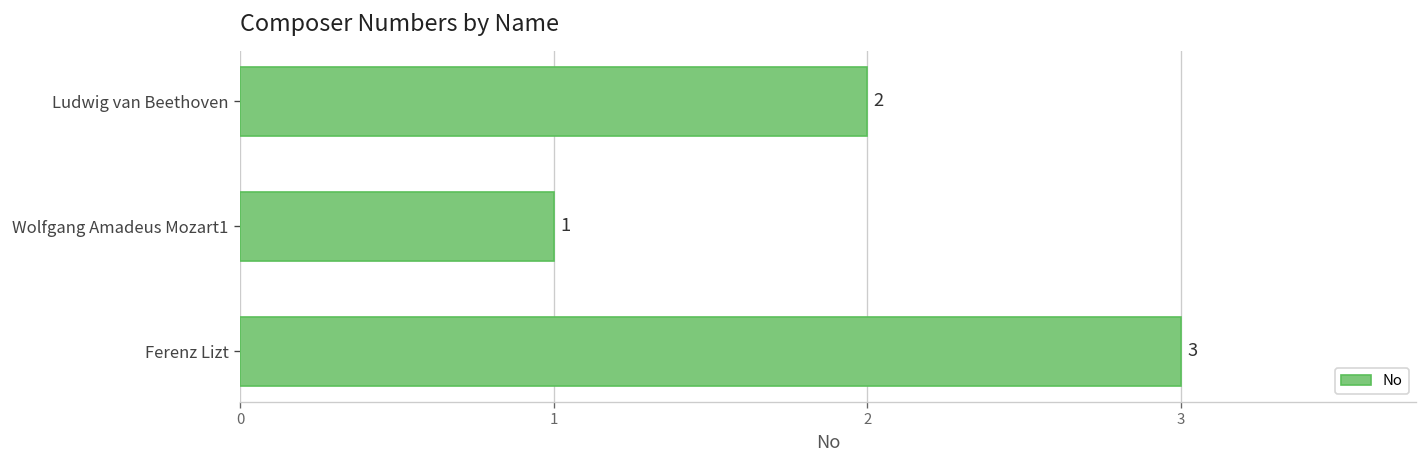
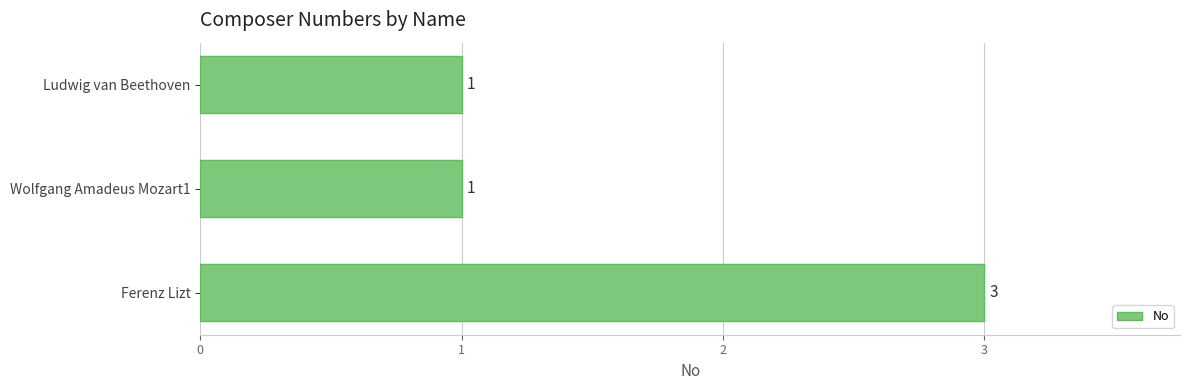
Ludwig van Beethoven: 2 -> 1
